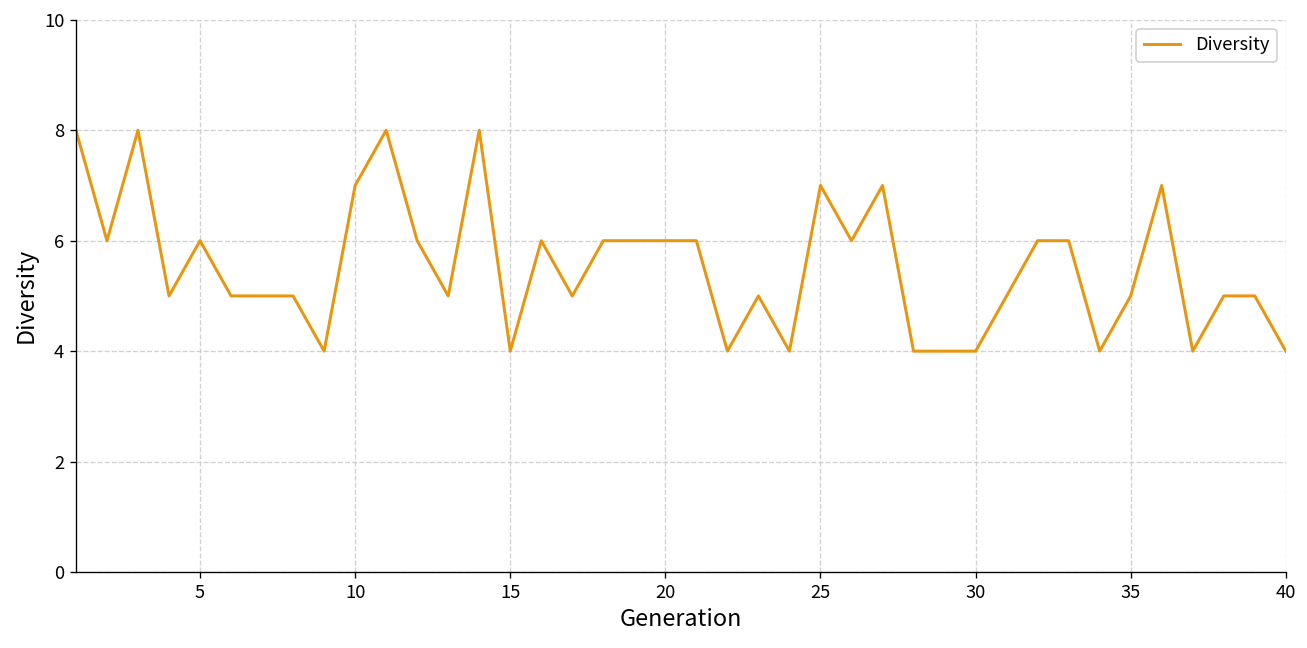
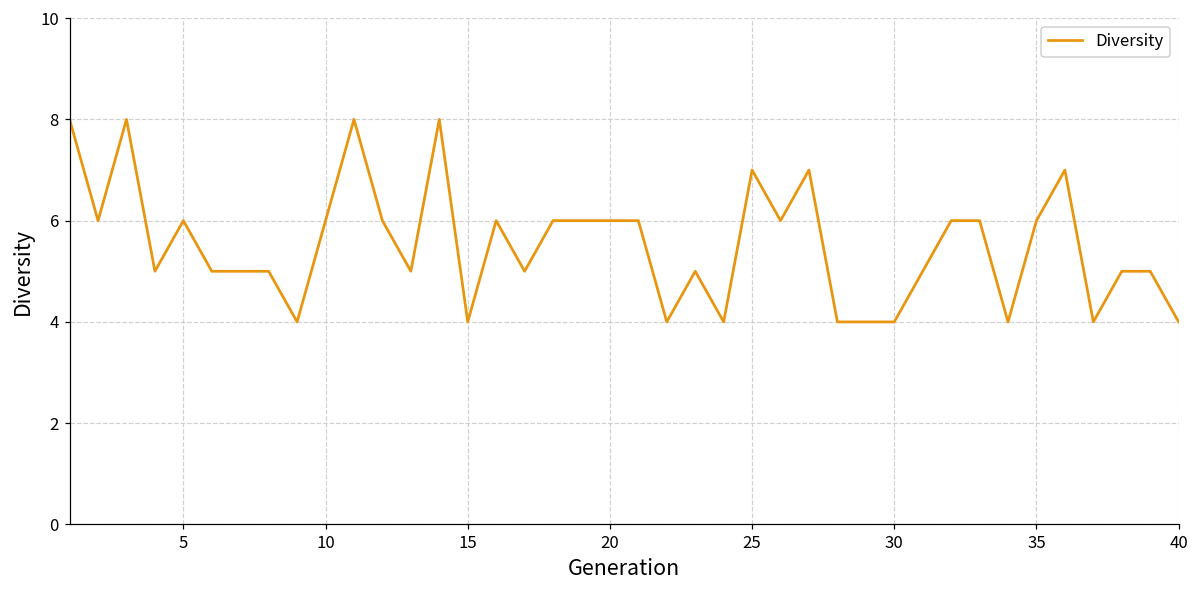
10: 7 -> 6
35: 5 -> 6
